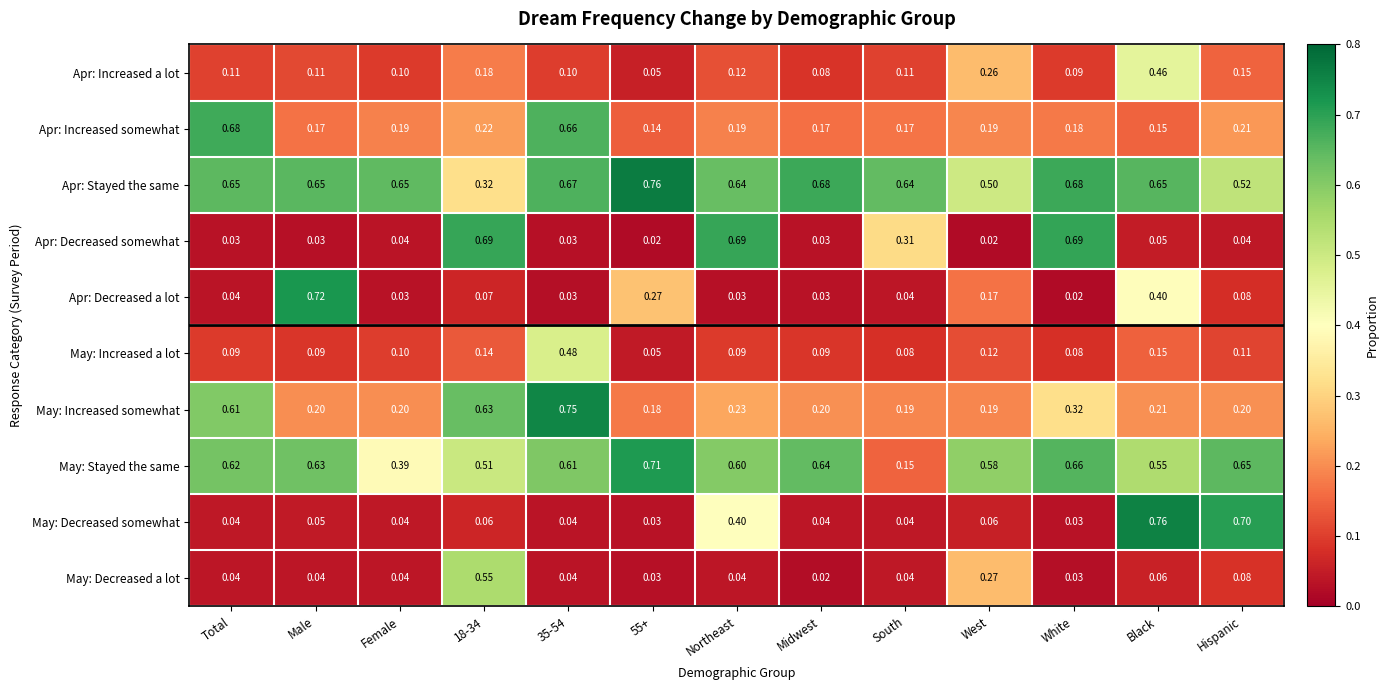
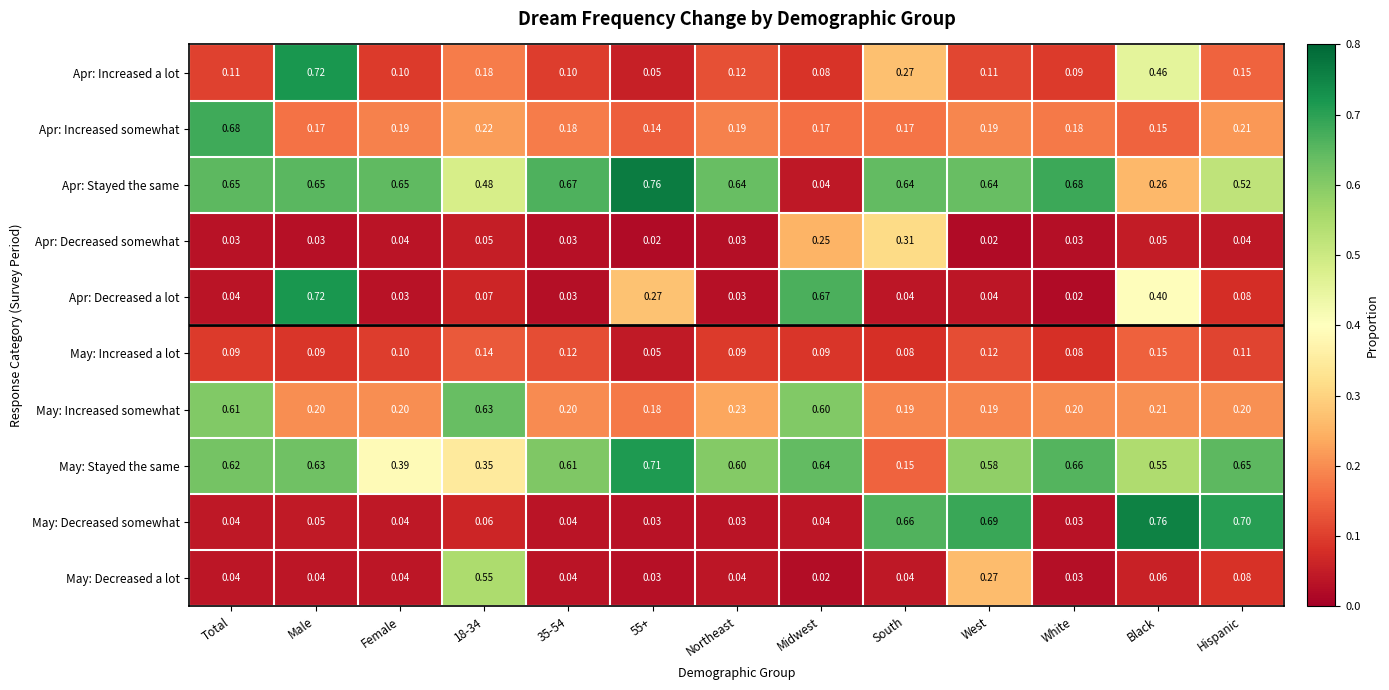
Apr: Increased a lot, Male: 0.11 -> 0.72
Apr: Increased a lot, South: 0.11 -> 0.27
Apr: Increased a lot, West: 0.26 -> 0.11
Apr: Increased somewhat, 35-54: 0.66 -> 0.18
Apr: Stayed the same, 18-34: 0.32 -> 0.48
Apr: Stayed the same, Midwest: 0.68 -> 0.04
Apr: Stayed the same, West: 0.50 -> 0.64
Apr: Stayed the same, Black: 0.65 -> 0.26
Apr: Decreased somewhat, 18-34: 0.69 -> 0.05
Apr: Decreased somewhat, Northeast: 0.69 -> 0.03
Apr: Decreased somewhat, Midwest: 0.03 -> 0.25
Apr: Decreased somewhat, White: 0.69 -> 0.03
Apr: Decreased a lot, Midwest: 0.03 -> 0.67
Apr: Decreased a lot, West: 0.17 -> 0.04
May: Increased a lot, 35-54: 0.48 -> 0.12
May: Increased somewhat, 35-54: 0.75 -> 0.20
May: Increased somewhat, Midwest: 0.20 -> 0.60
May: Increased somewhat, White: 0.32 -> 0.20
May: Stayed the same, 18-34: 0.51 -> 0.35
May: Decreased somewhat, Northeast: 0.40 -> 0.03
May: Decreased somewhat, South: 0.04 -> 0.66
May: Decreased somewhat, West: 0.06 -> 0.69
